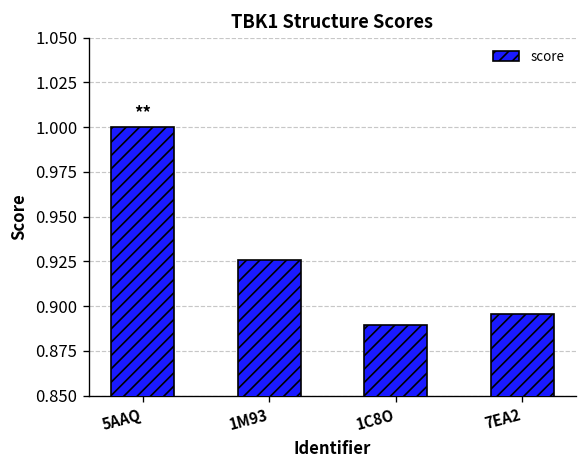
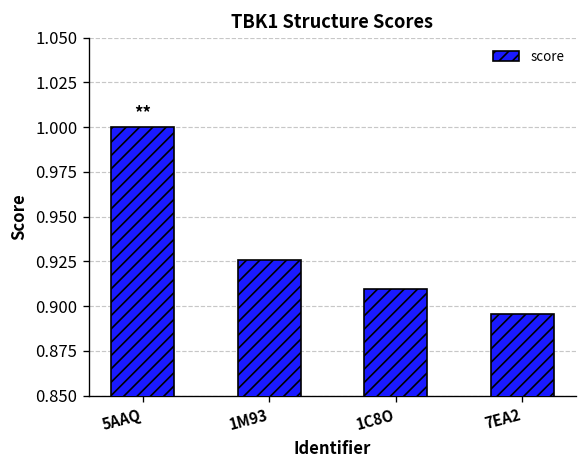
1C8O: 0.889 -> 0.909
